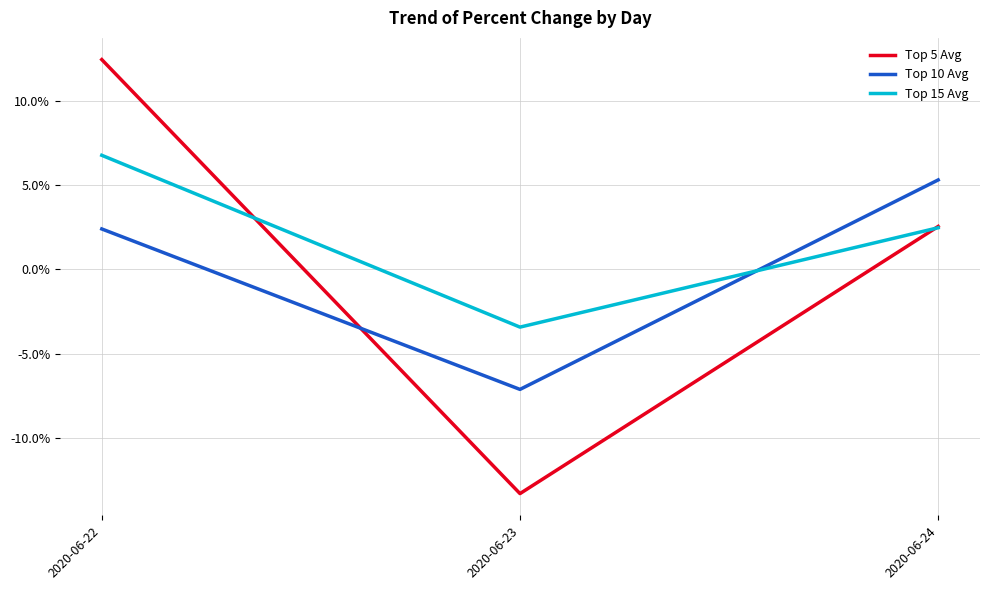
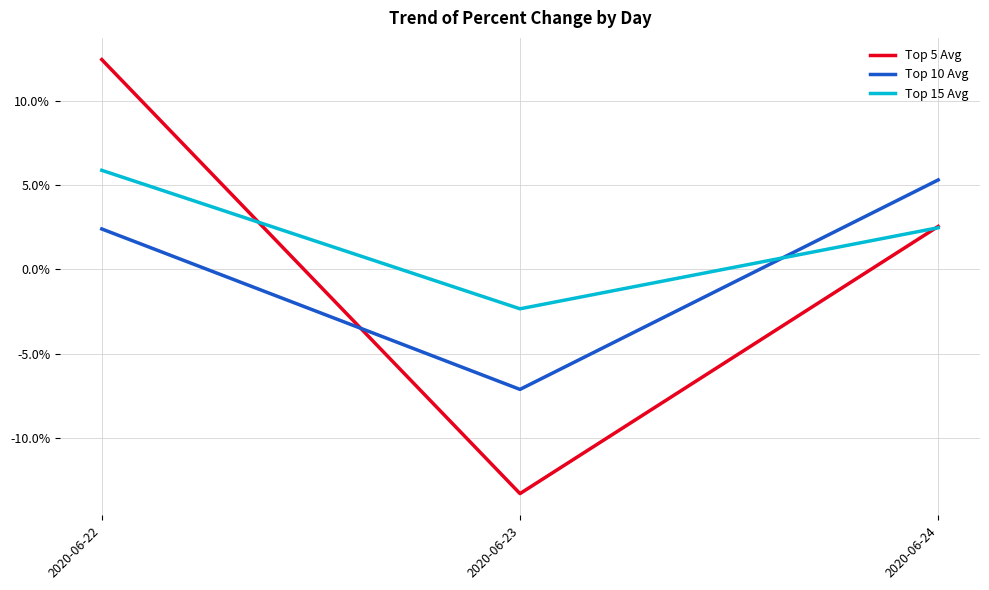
Top 15 Avg, 2020-06-22: 6.8% -> 5.9%
Top 15 Avg, 2020-06-23: -3.4% -> -2.3%
